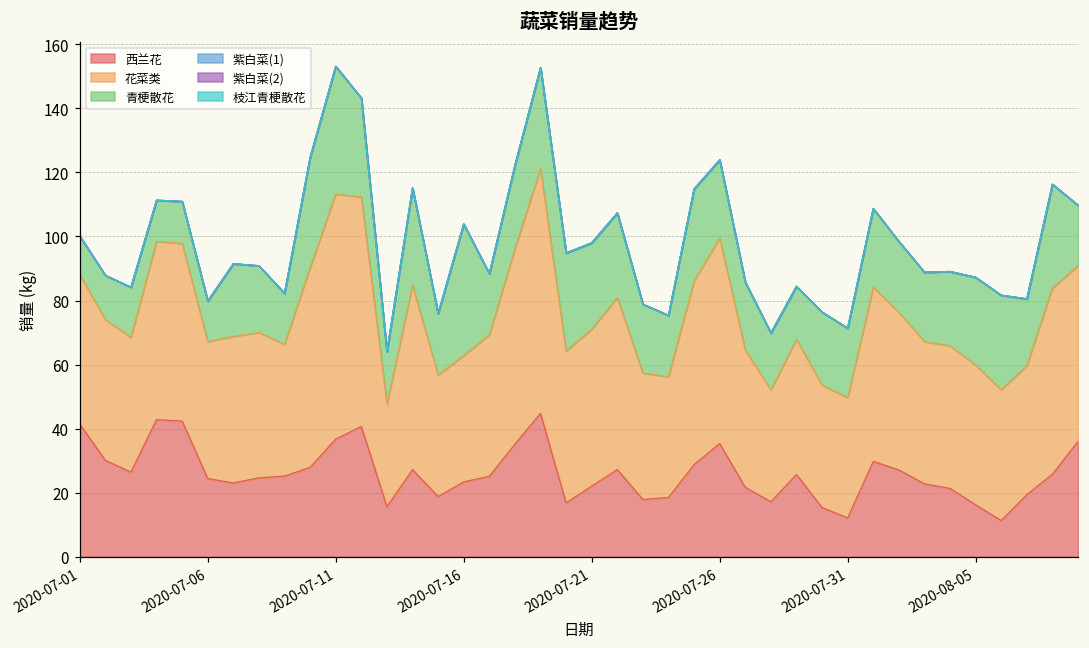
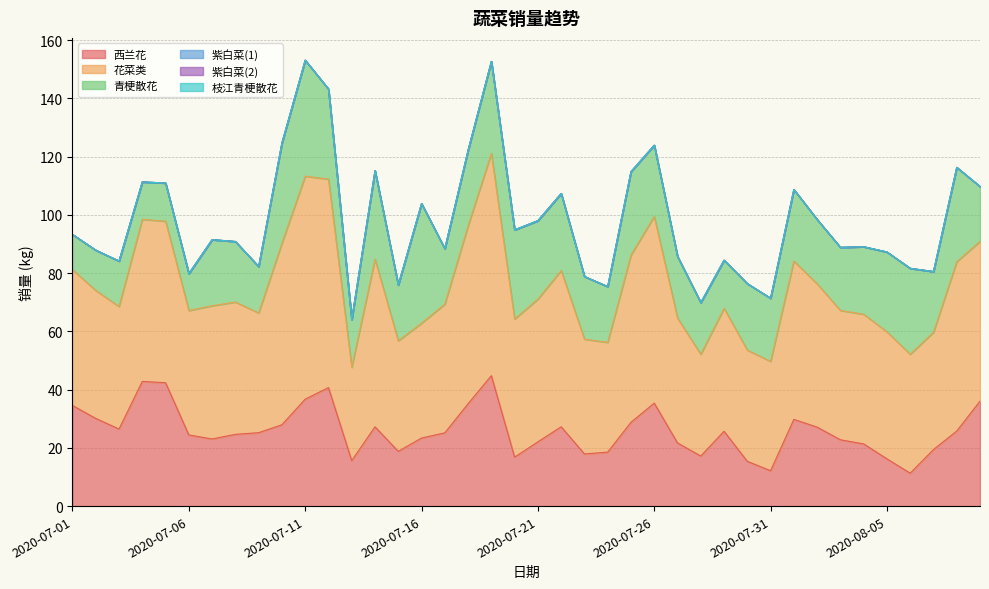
西兰花, 2020-07-01: 41 -> 35
